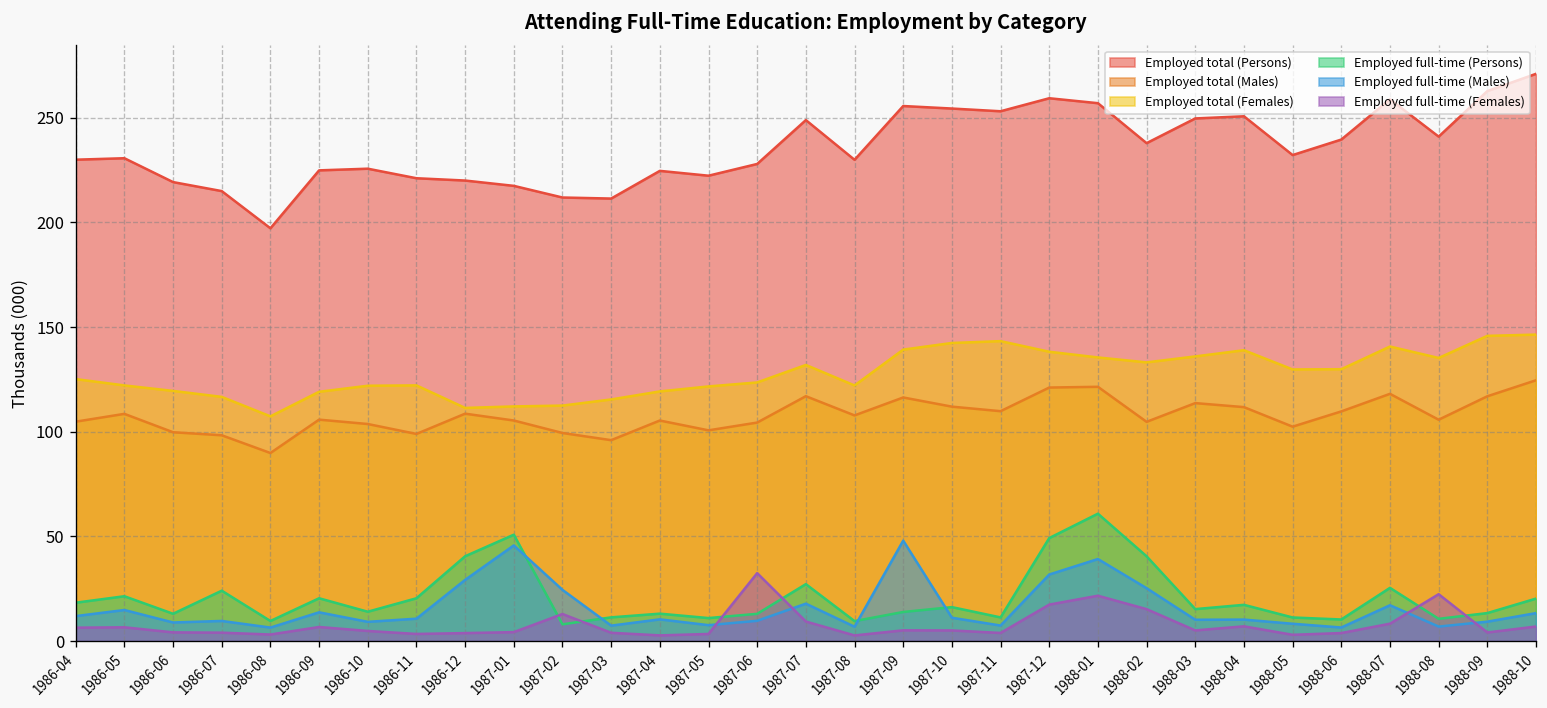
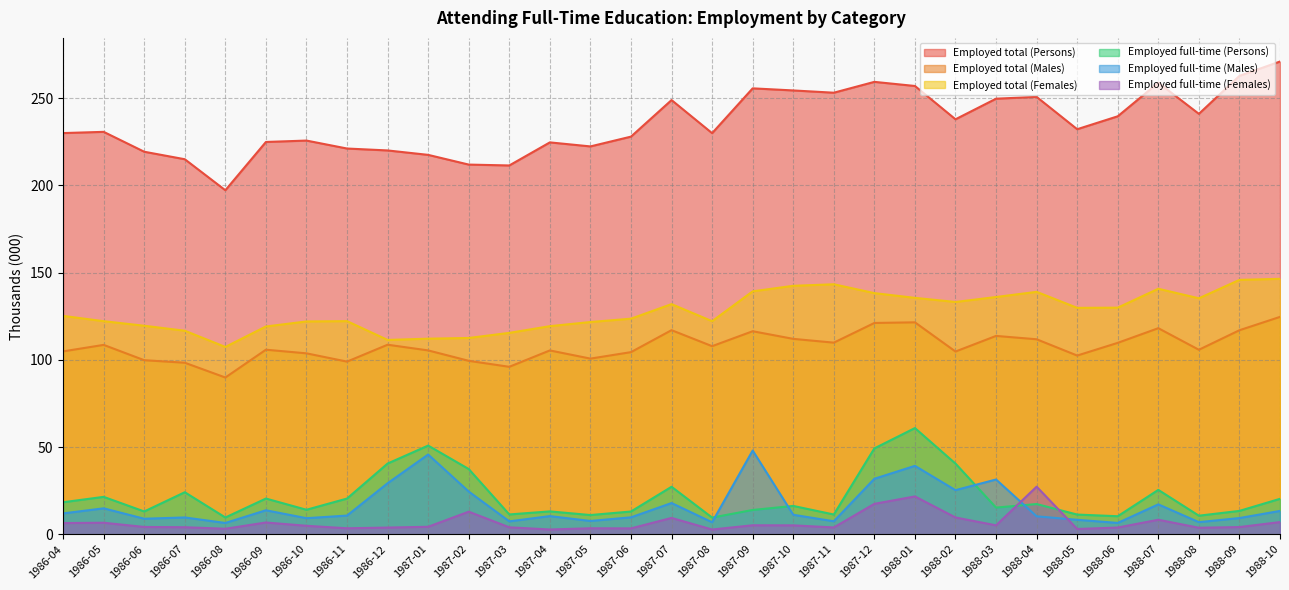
Employed full-time (Persons), 1987-02: 8 -> 37
Employed full-time (Females), 1987-06: 32 -> 3
Employed full-time (Females), 1988-02: 15 -> 10
Employed full-time (Males), 1988-03: 10 -> 31
Employed full-time (Females), 1988-04: 7 -> 27
Employed full-time (Females), 1988-08: 22 -> 4
